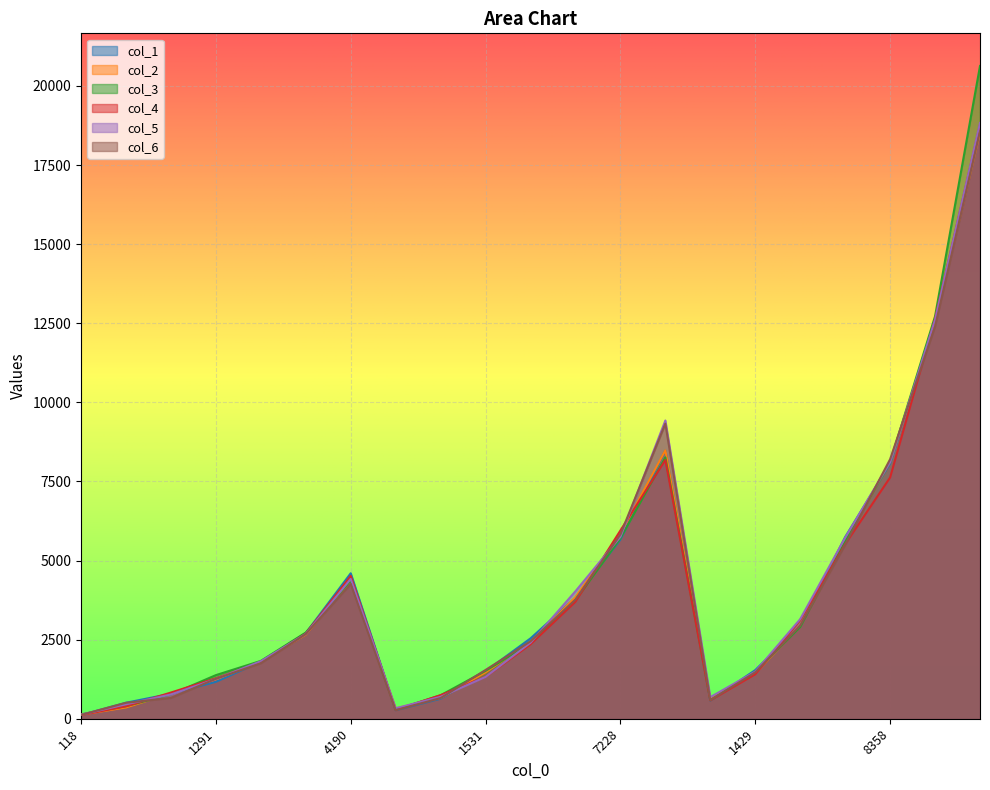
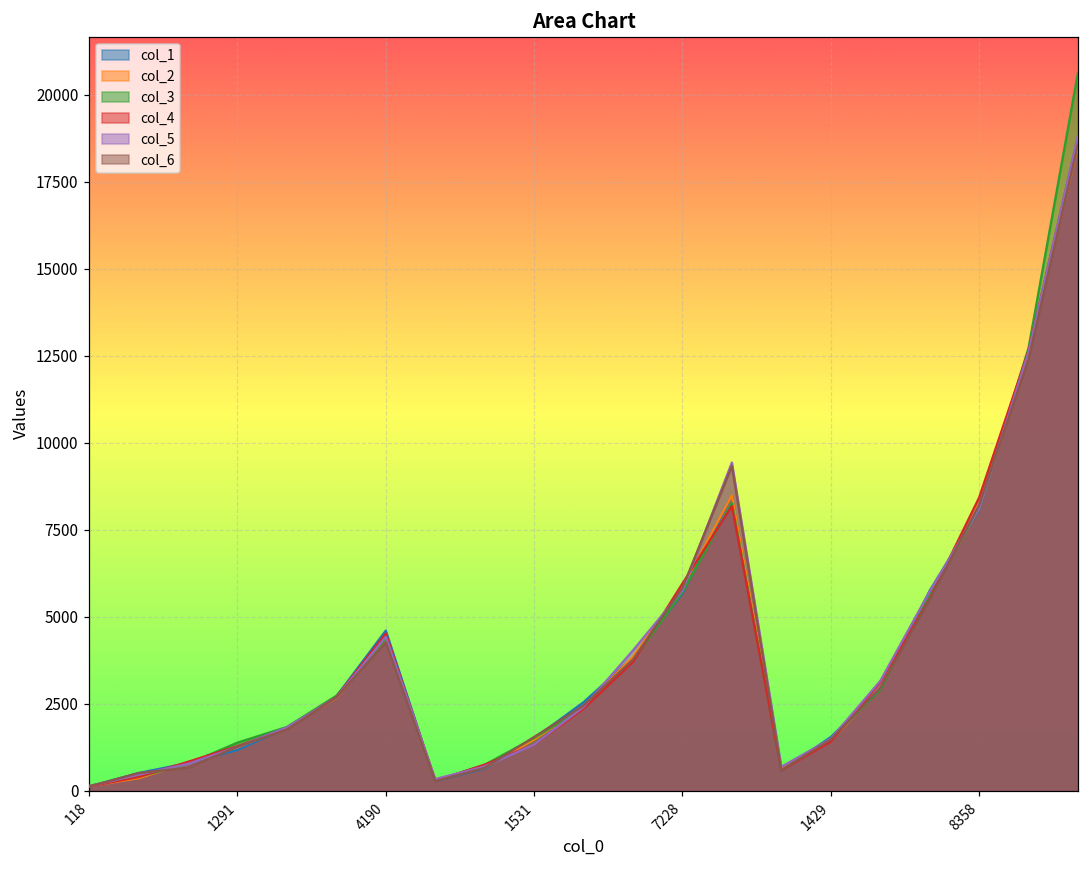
col_4, 8358: 7600 -> 8400
